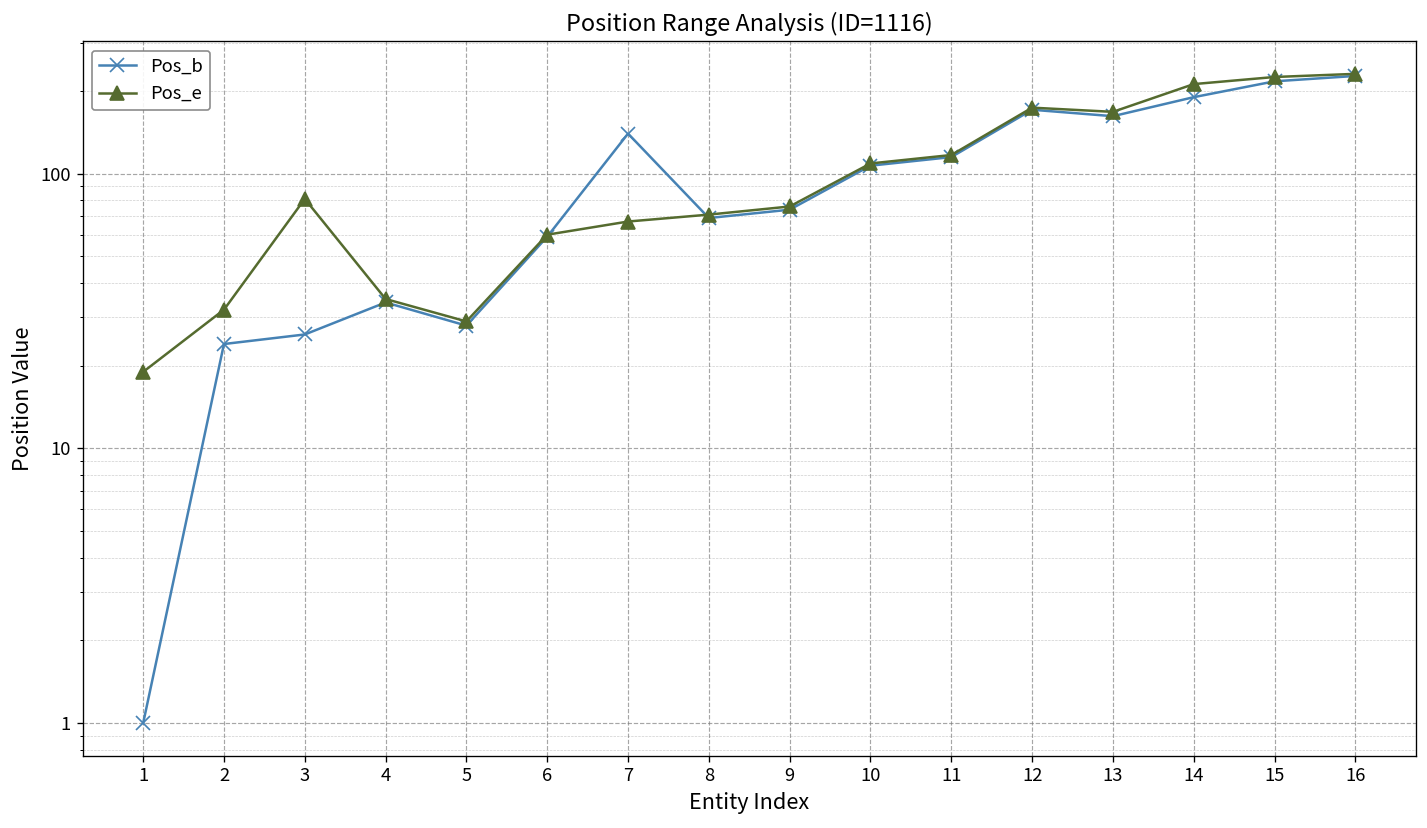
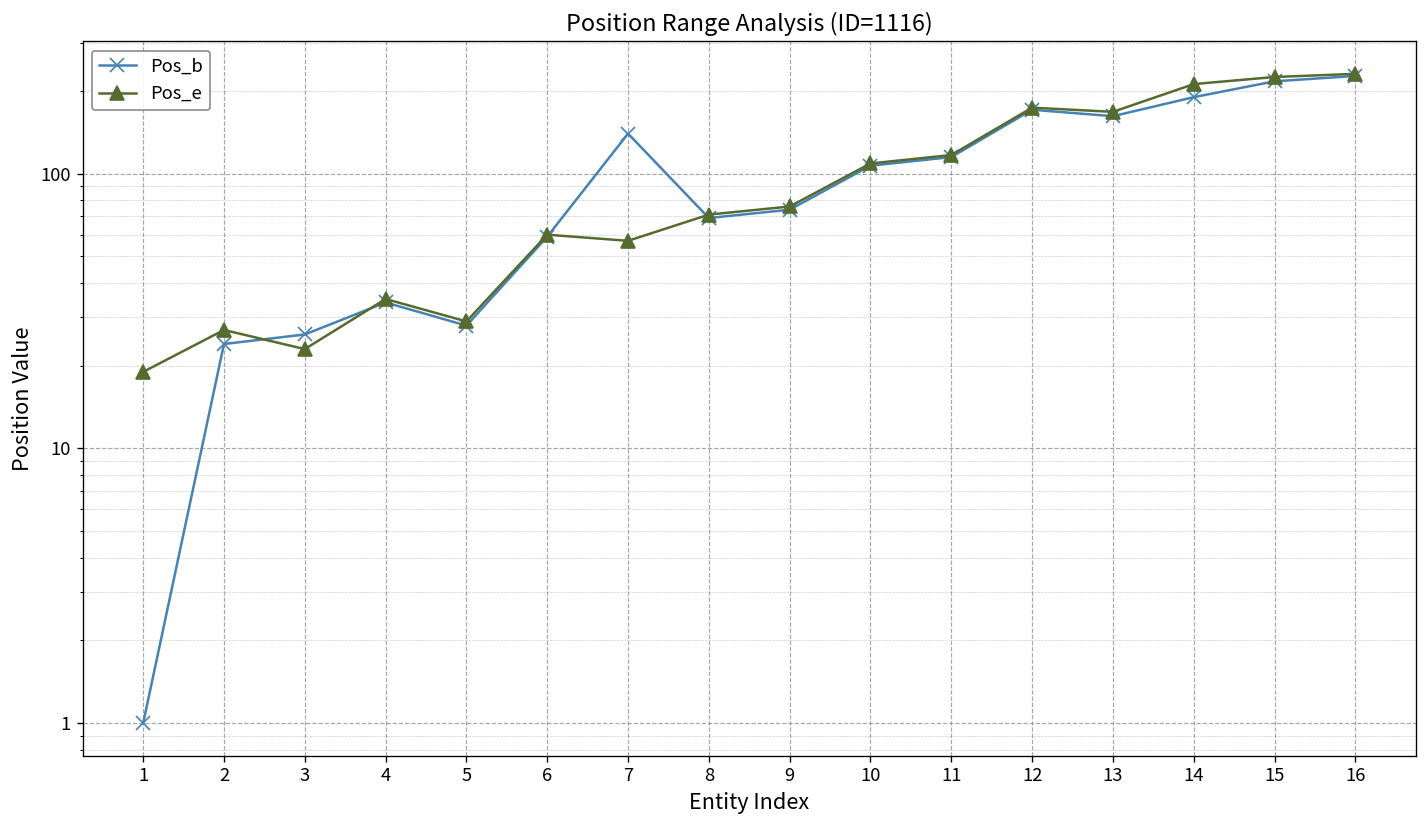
Pos_e, 2: 32 -> 27
Pos_e, 3: 81 -> 23
Pos_e, 7: 67 -> 57
